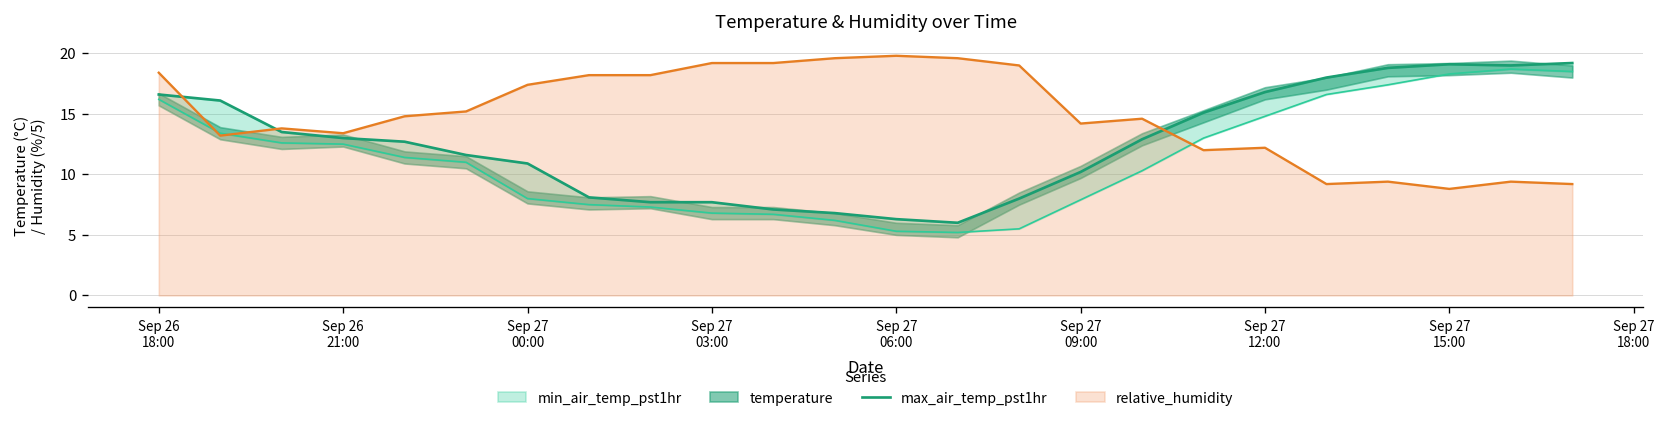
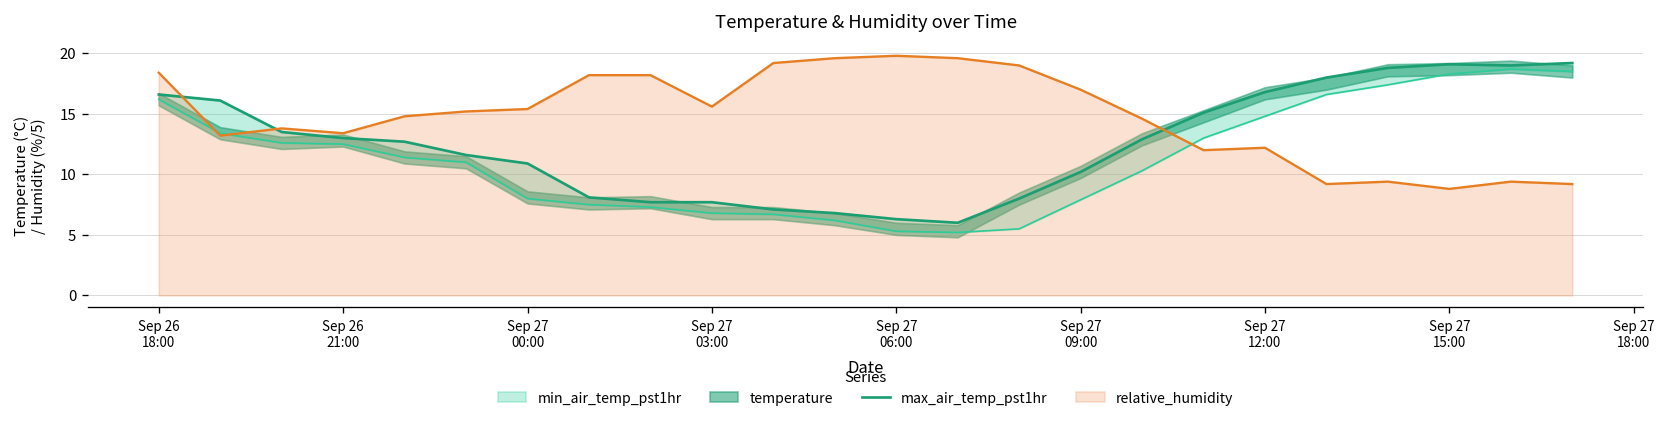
relative_humidity, Sep 27 00:00: 17.4 -> 15.4
relative_humidity, Sep 27 03:00: 19.2 -> 15.6
relative_humidity, Sep 27 09:00: 14.2 -> 17.0
